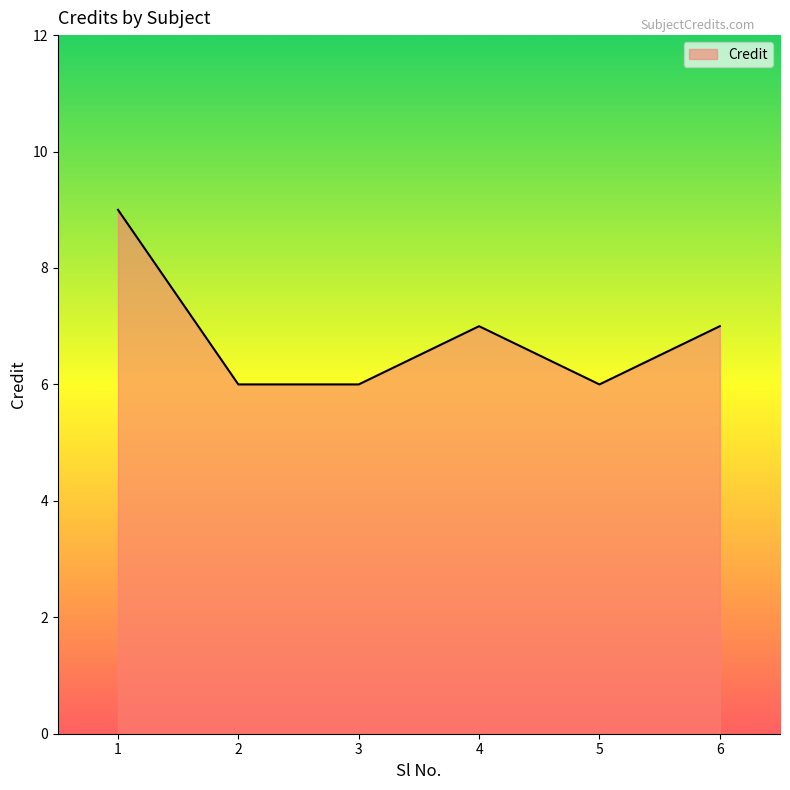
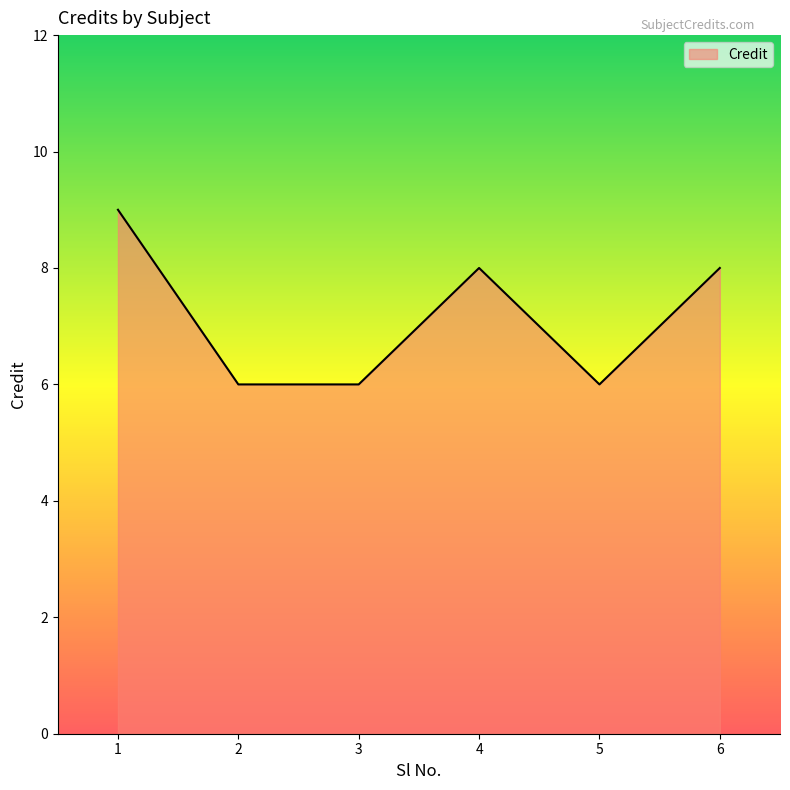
4: 7 -> 8
6: 7 -> 8
